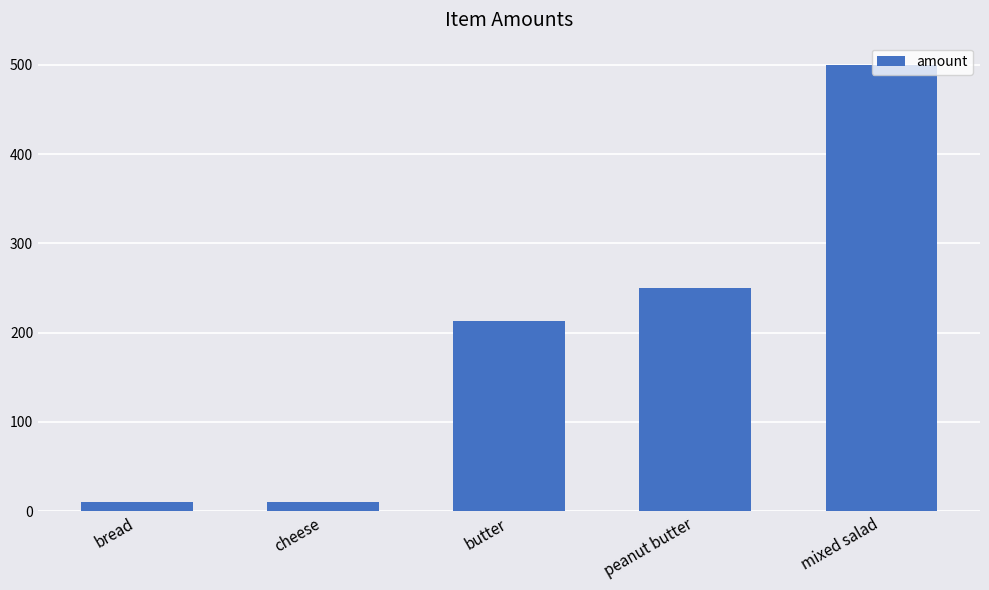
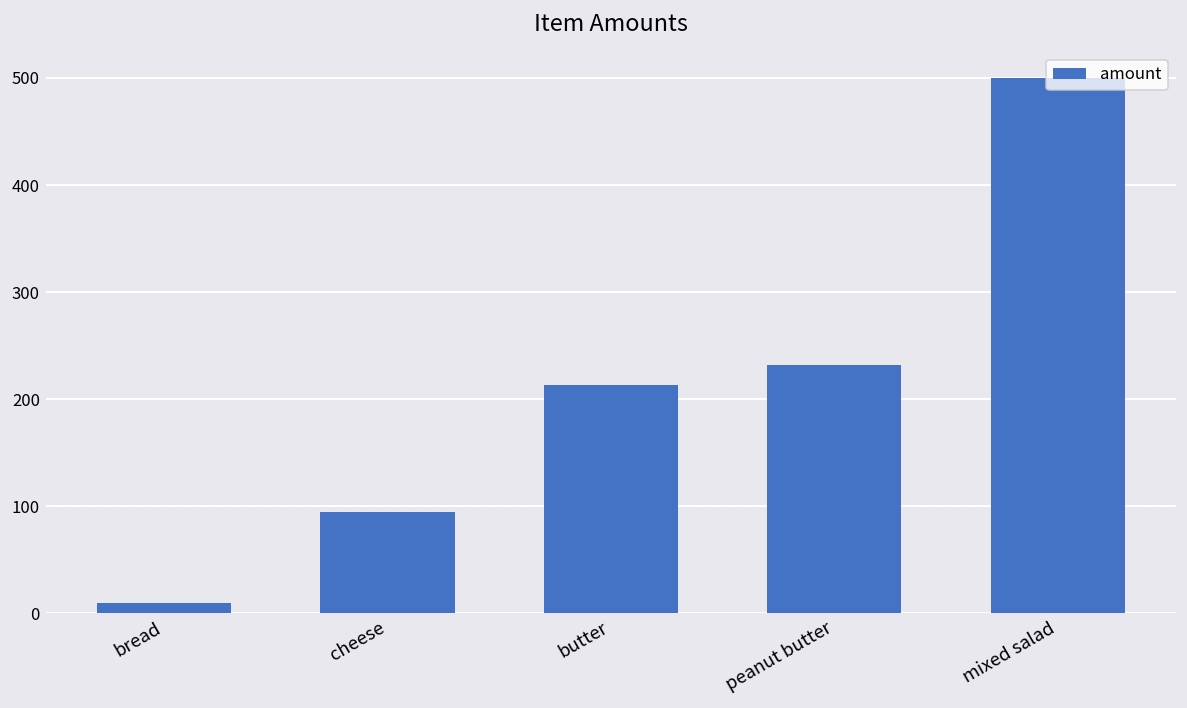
cheese: 10 -> 100
peanut butter: 250 -> 230
